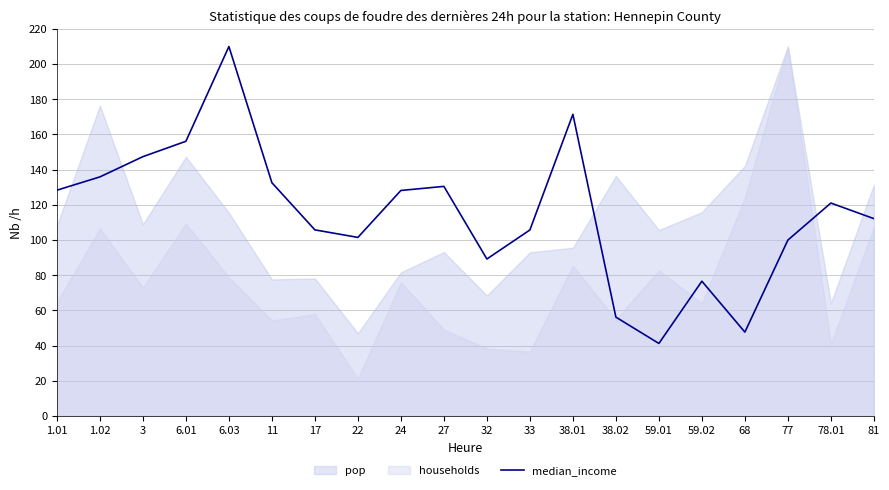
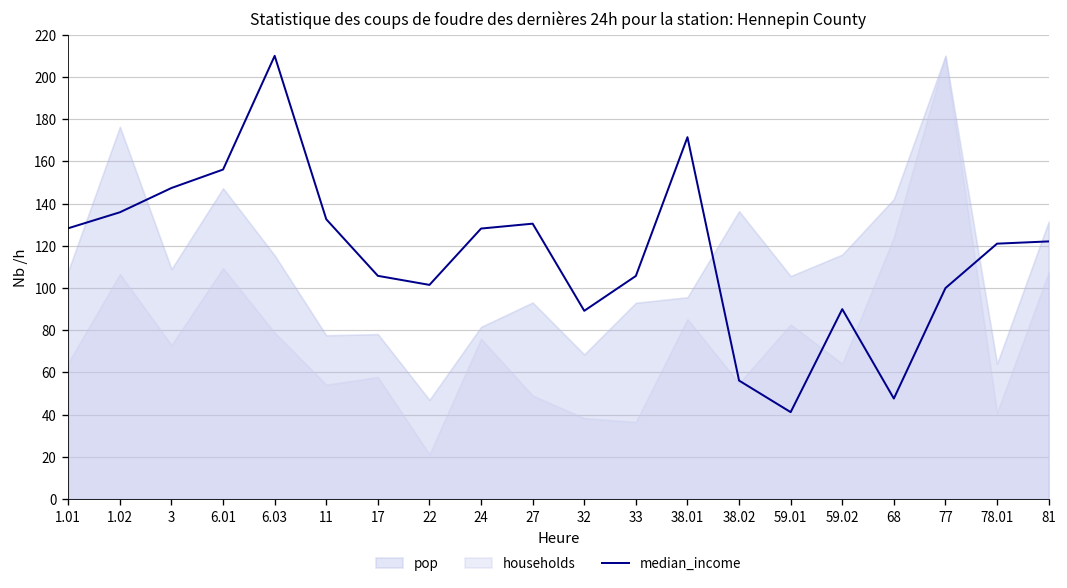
median_income, 59.02: 77 -> 90
median_income, 81: 112 -> 122
